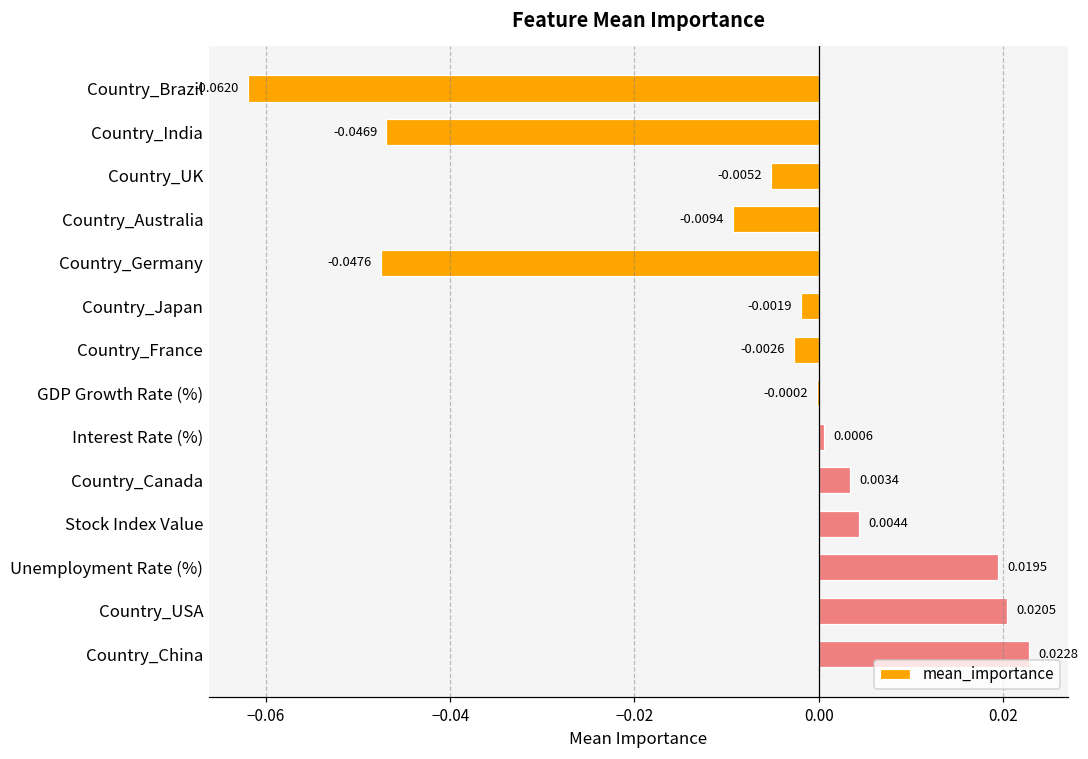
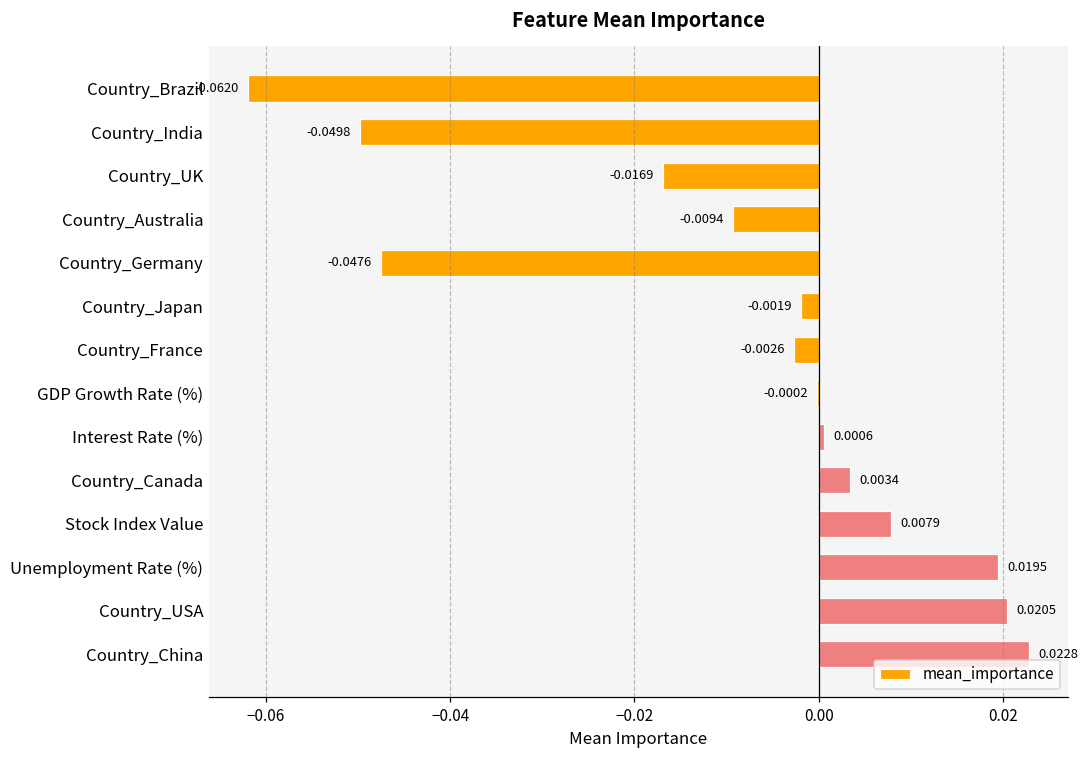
Country_India: -0.0469 -> -0.0498
Country_UK: -0.0052 -> -0.0169
Stock Index Value: 0.0044 -> 0.0079
